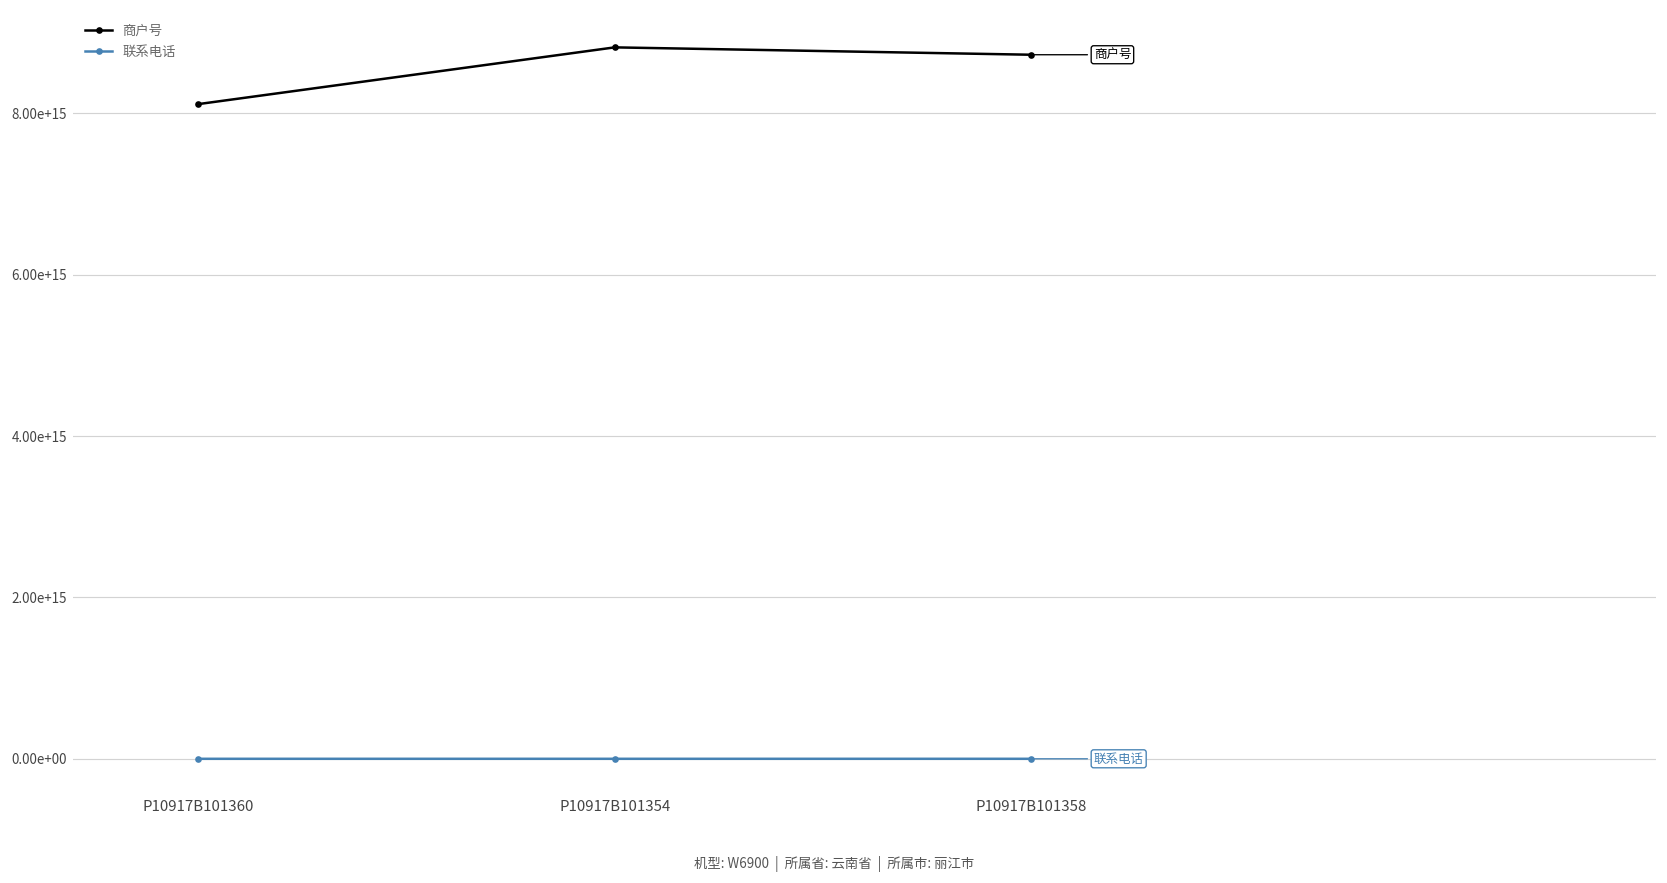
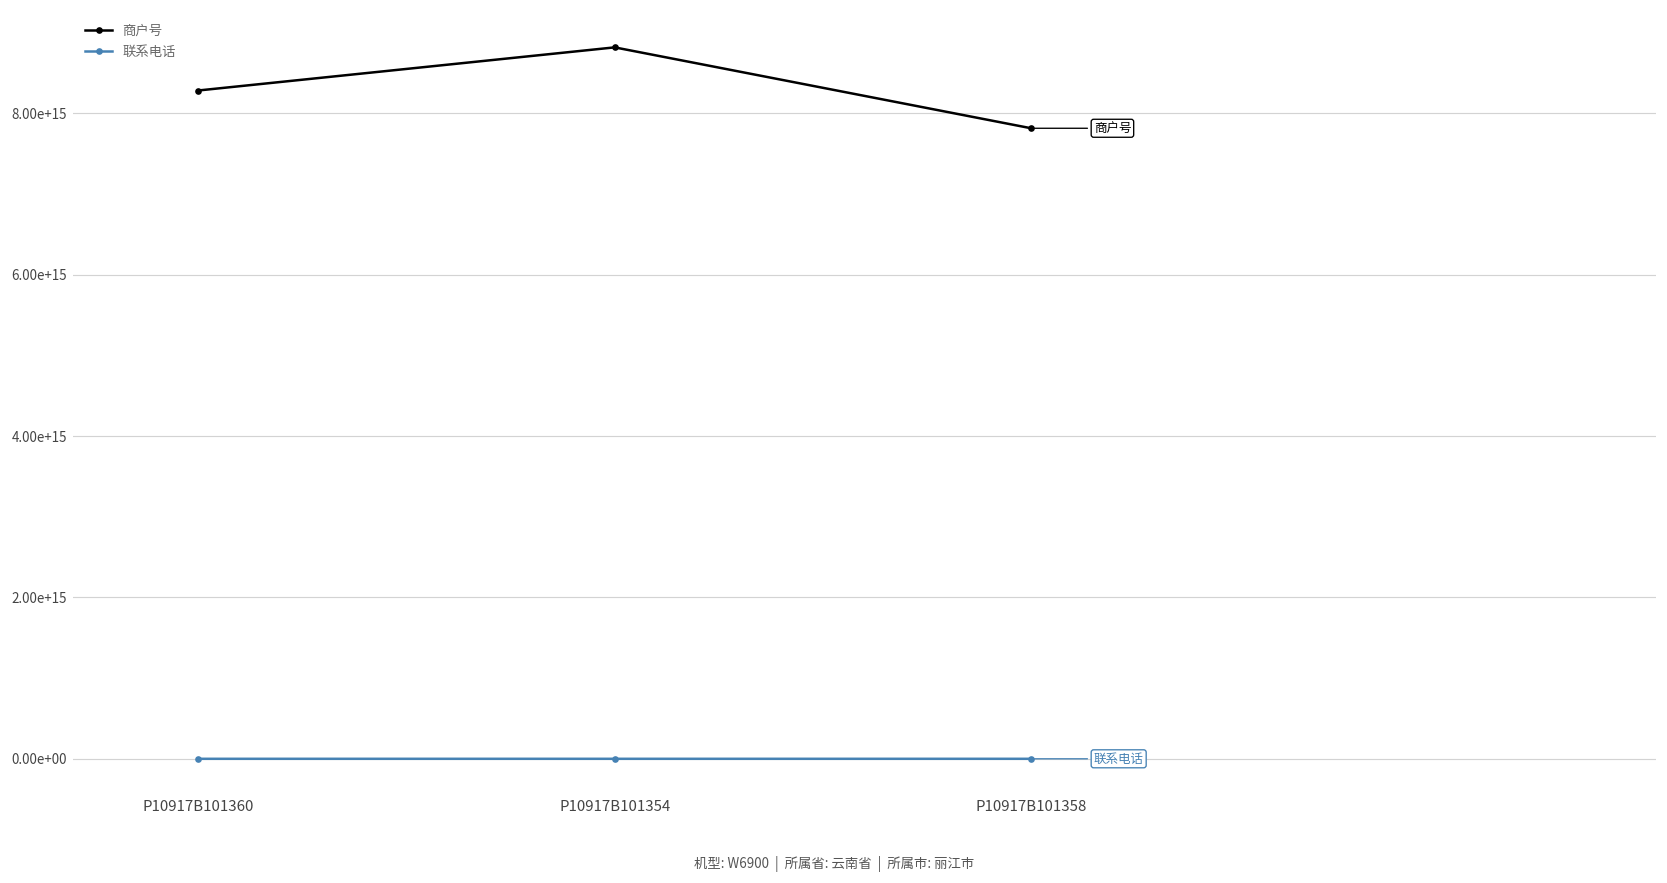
商户号, P10917B101360: 8100000000000000 -> 8300000000000000
商户号, P10917B101358: 8700000000000000 -> 7800000000000000
